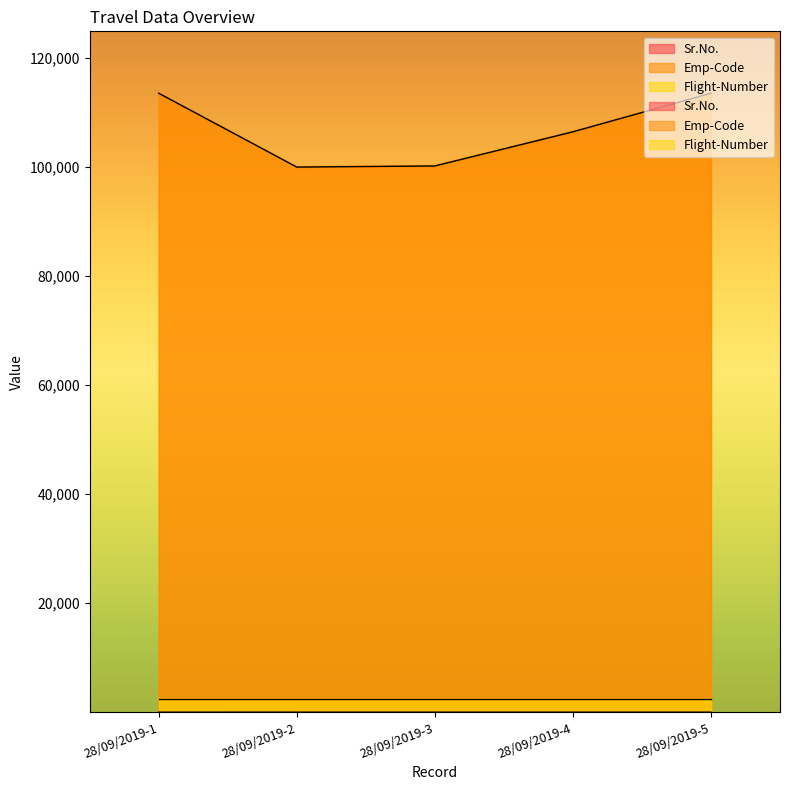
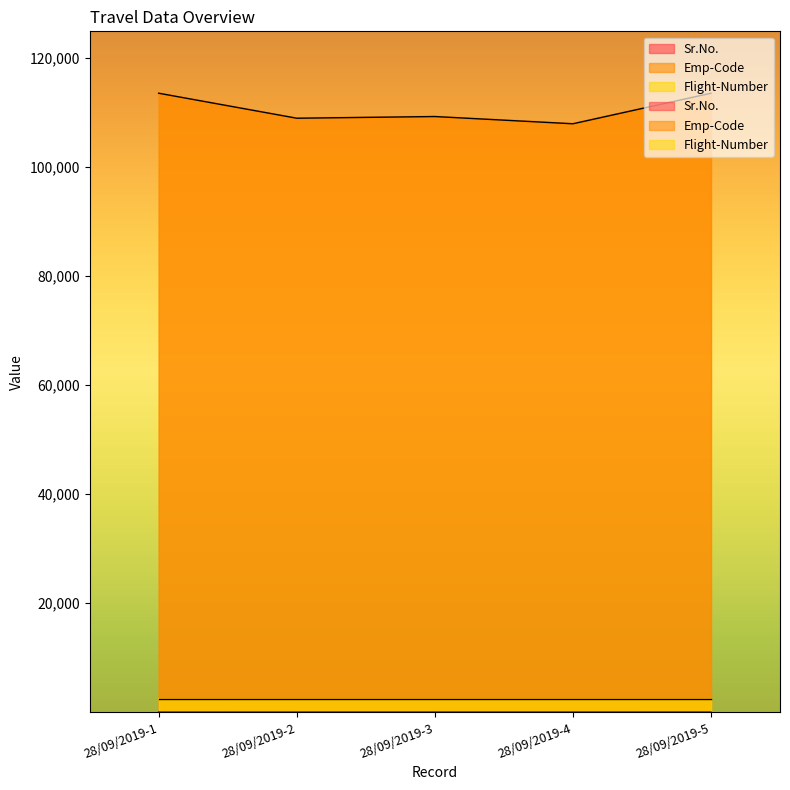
Emp-Code, 28/09/2019-2: 100,000 -> 109,000
Emp-Code, 28/09/2019-3: 100,000 -> 109,000
Emp-Code, 28/09/2019-4: 107,000 -> 108,000
